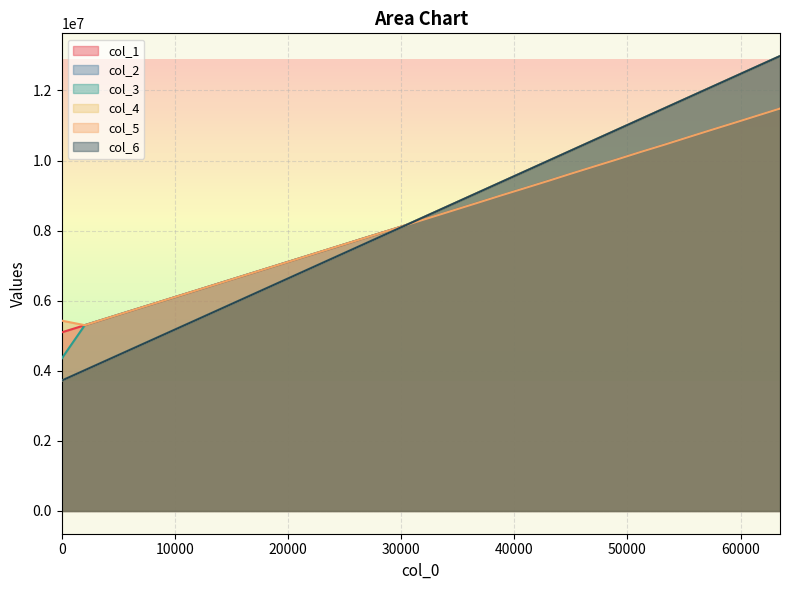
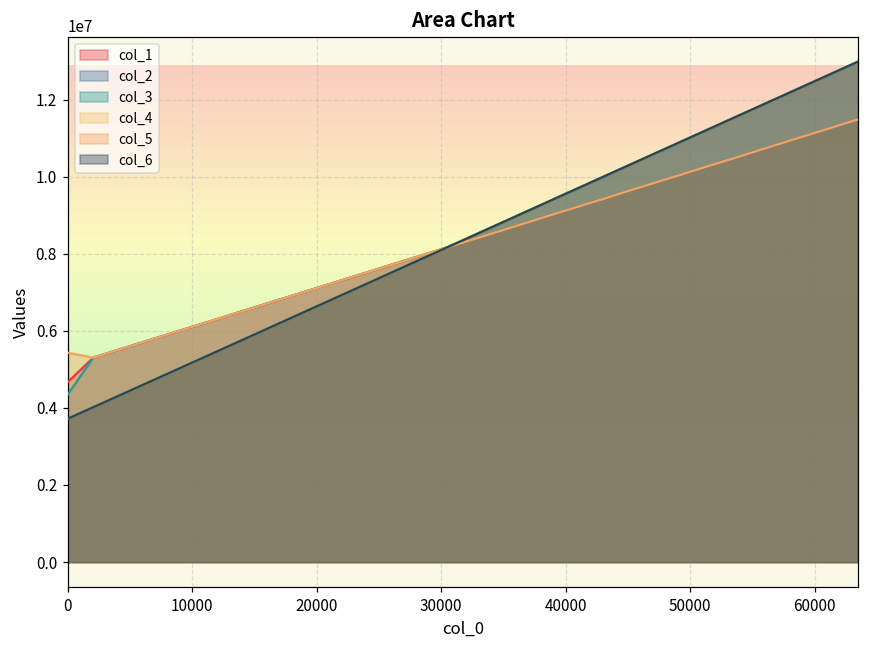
col_1, 0: 5100000 -> 4700000
